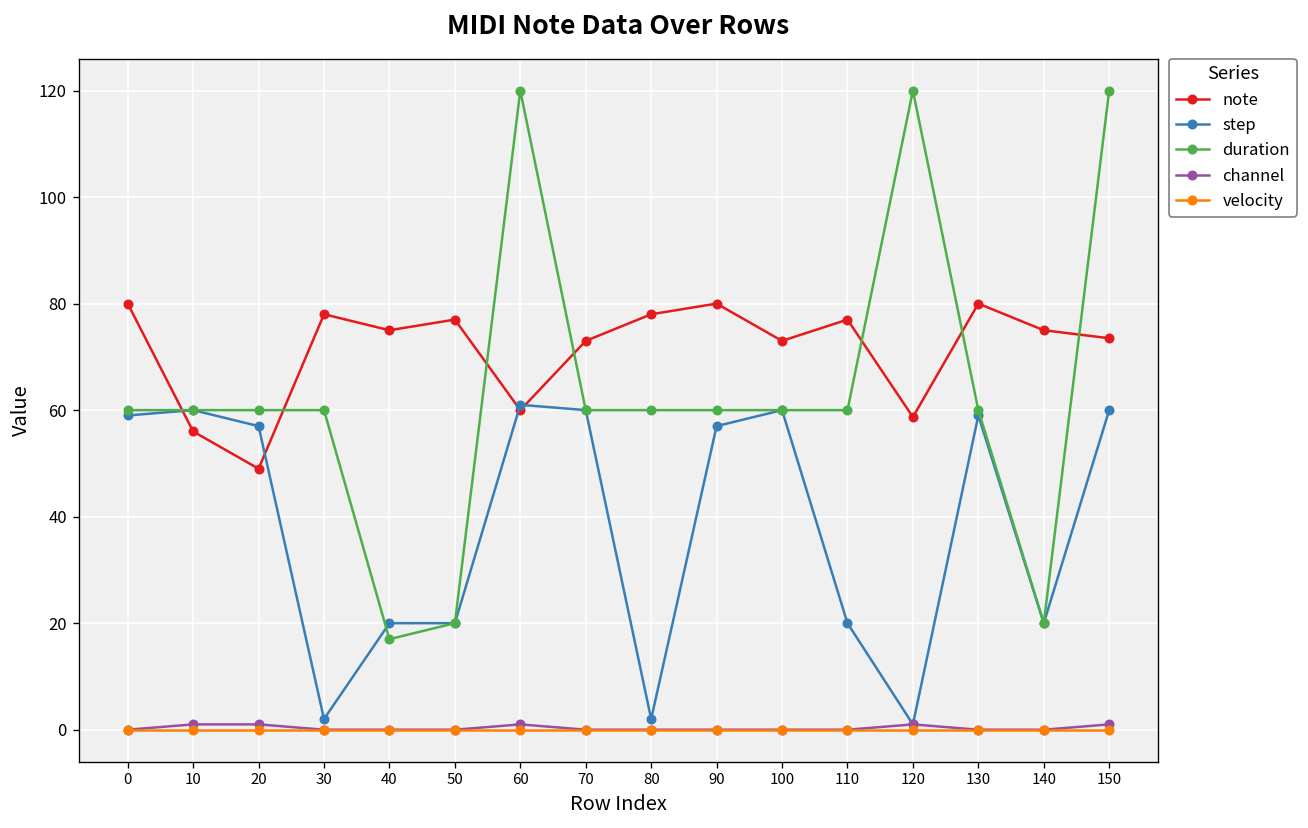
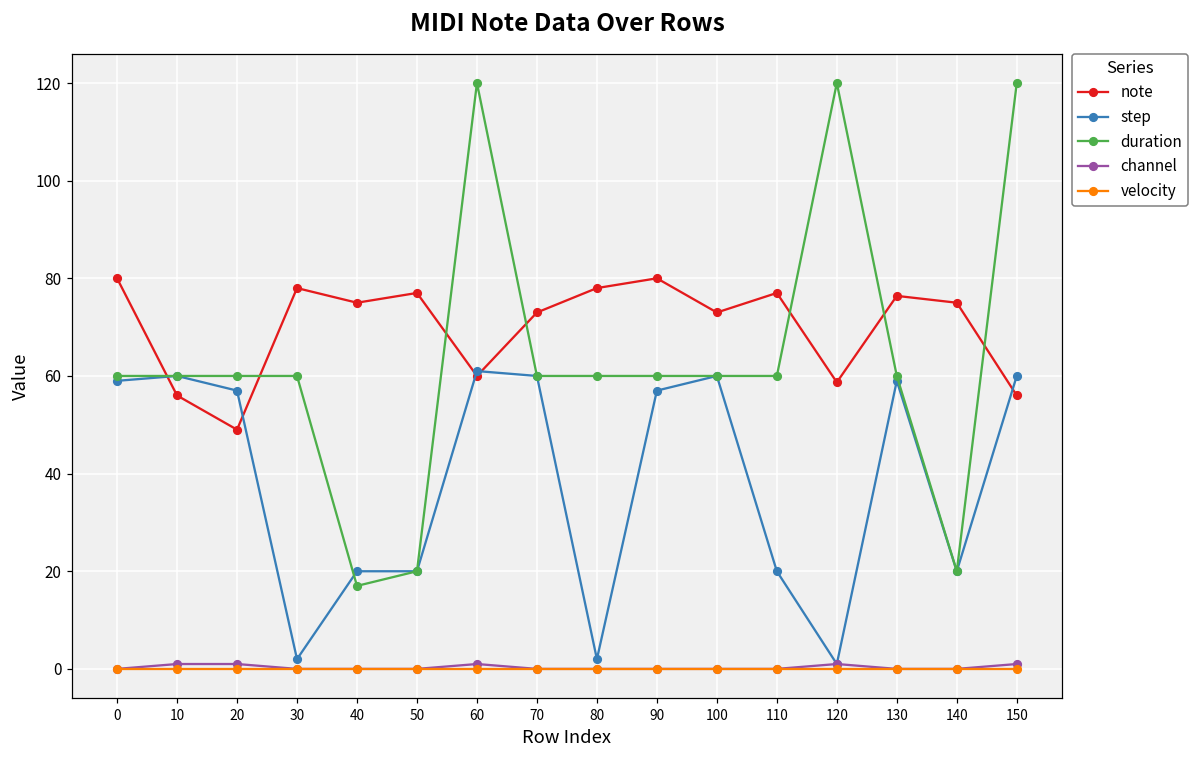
note, 130: 80 -> 76
note, 150: 74 -> 56
